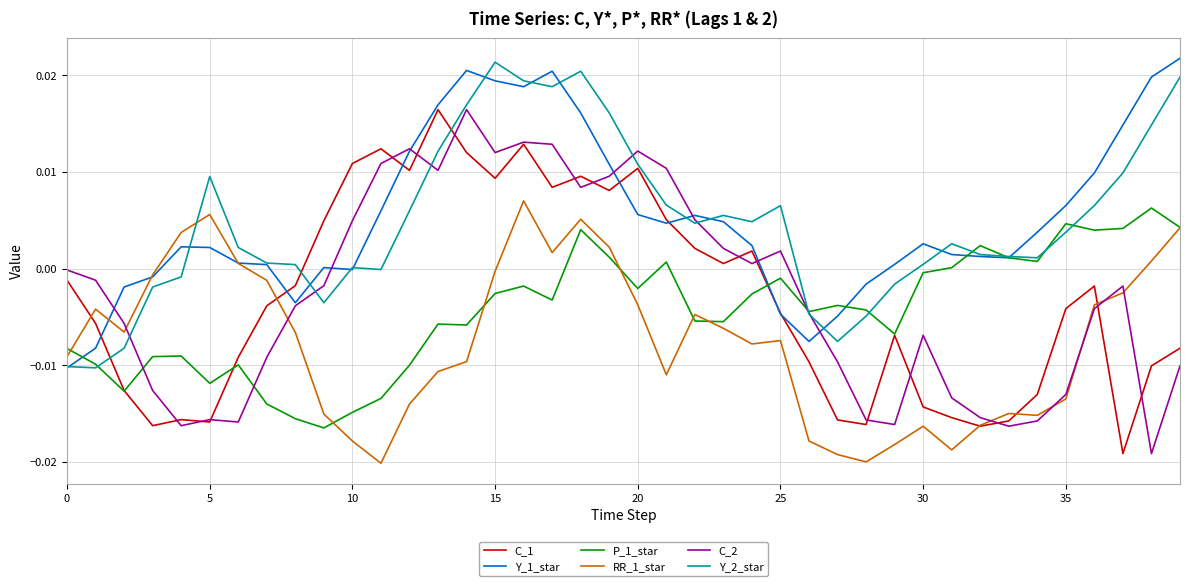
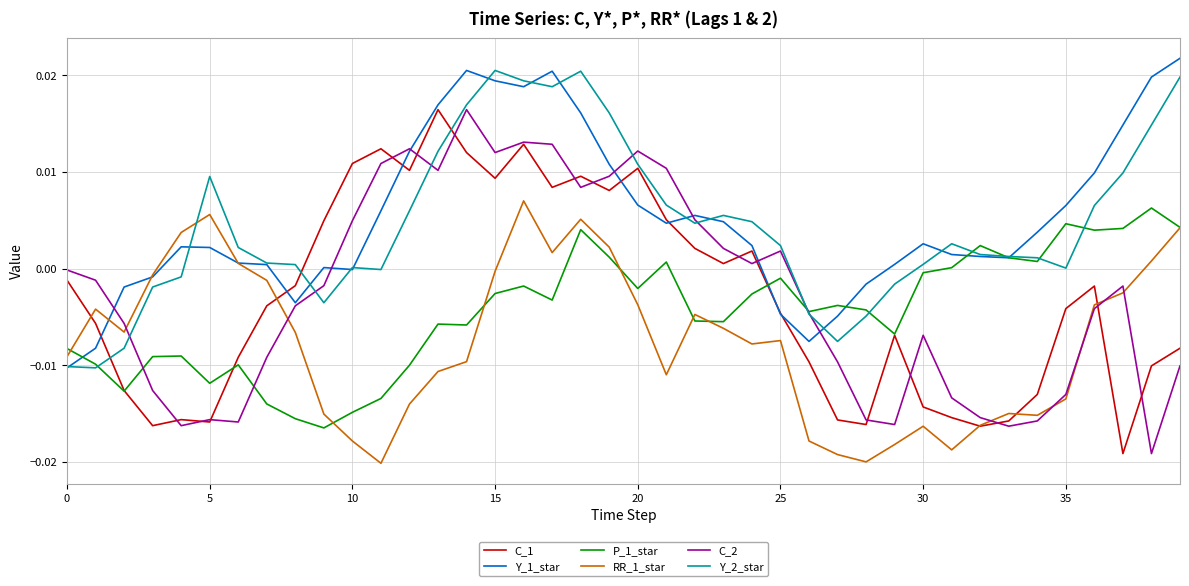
Y_2_star, 15: 0.0214 -> 0.0205
Y_1_star, 20: 0.006 -> 0.007
Y_2_star, 25: 0.007 -> 0.002
Y_2_star, 35: 0.004 -> 0.000
